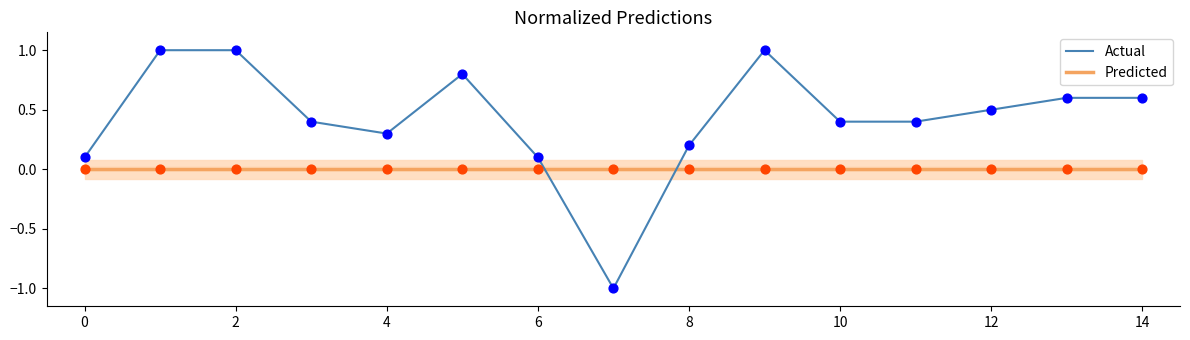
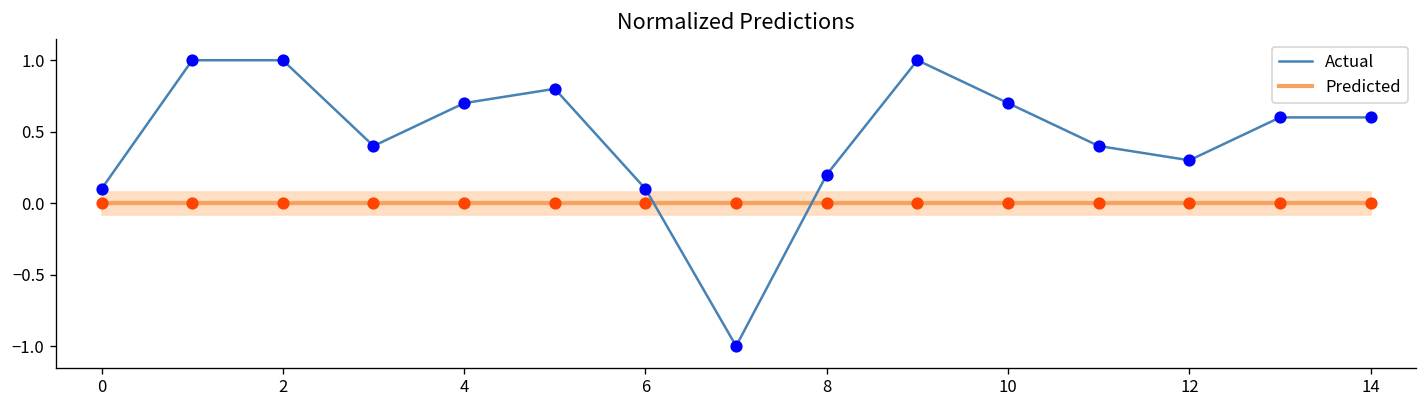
Actual, 4: 0.30 -> 0.70
Actual, 10: 0.40 -> 0.70
Actual, 12: 0.50 -> 0.30
